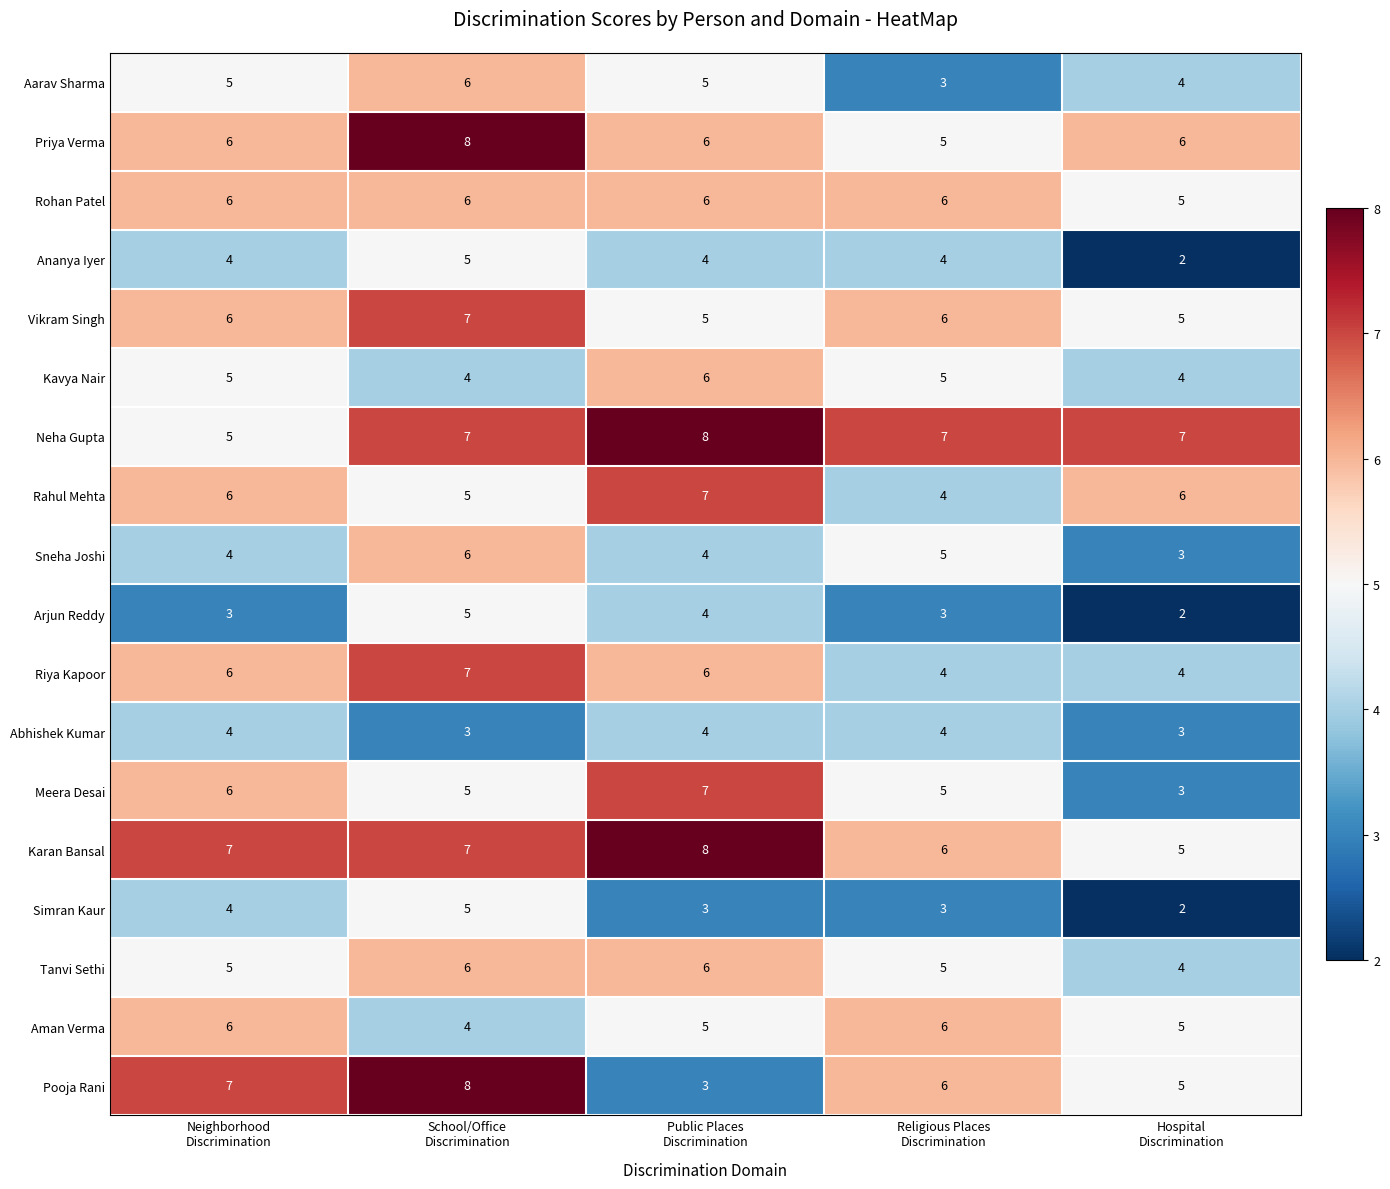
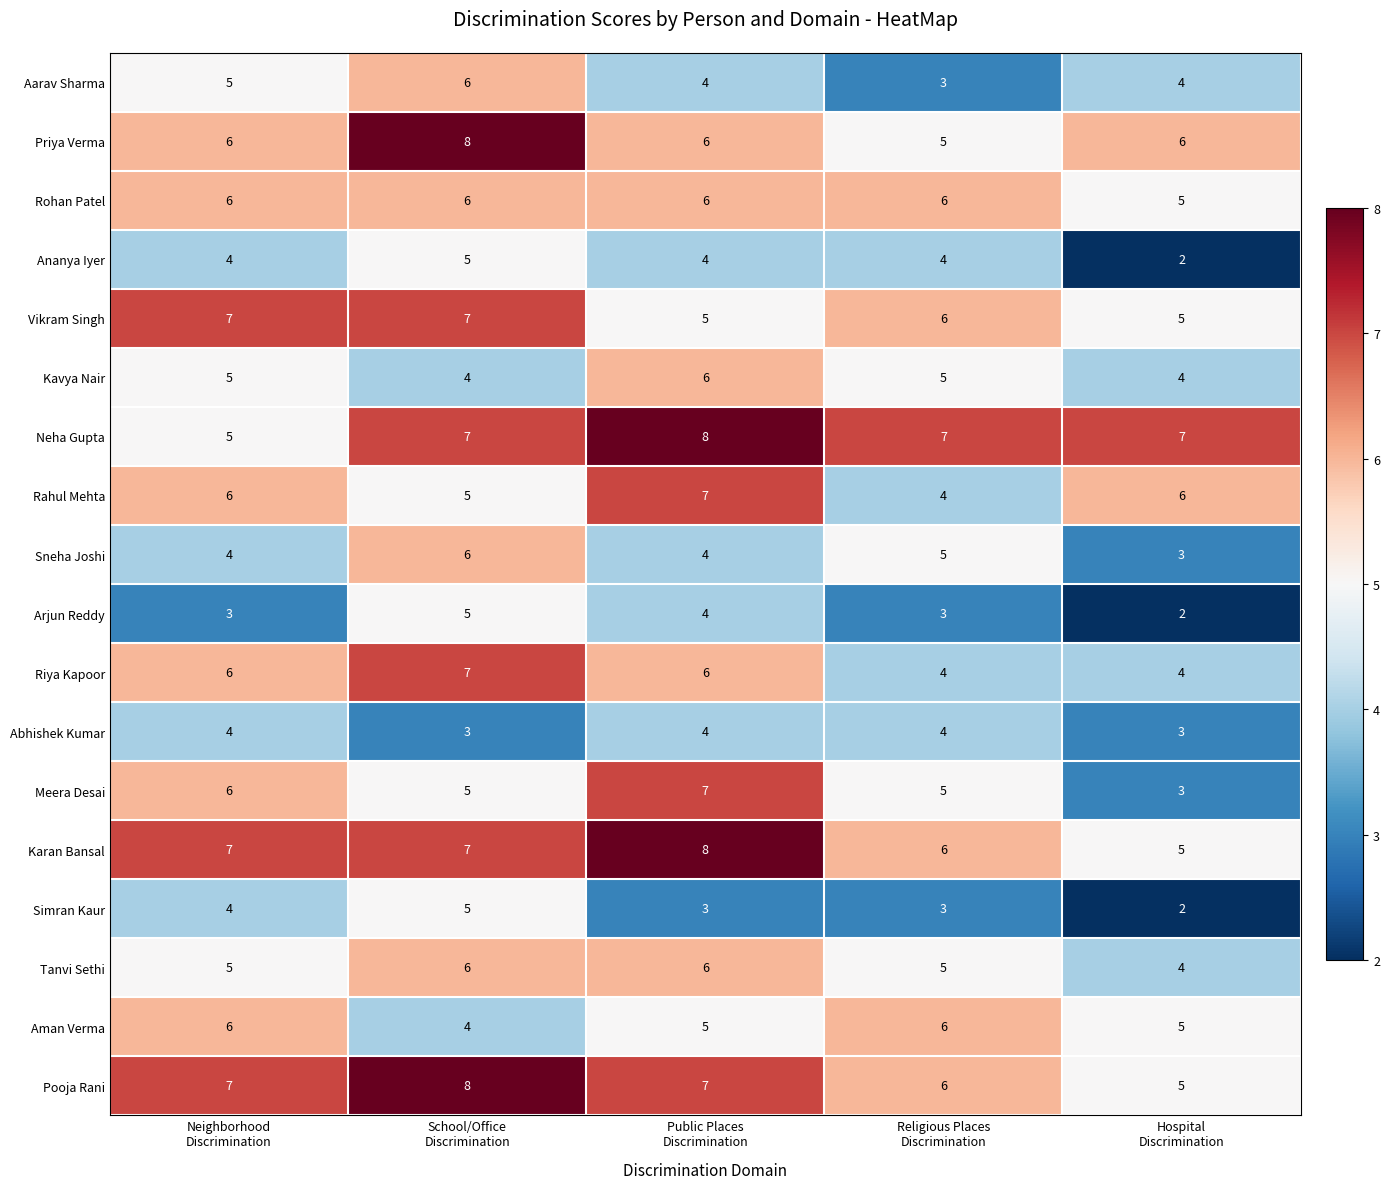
Aarav Sharma, Public Places Discrimination: 5 -> 4
Vikram Singh, Neighborhood Discrimination: 6 -> 7
Pooja Rani, Public Places Discrimination: 3 -> 7
